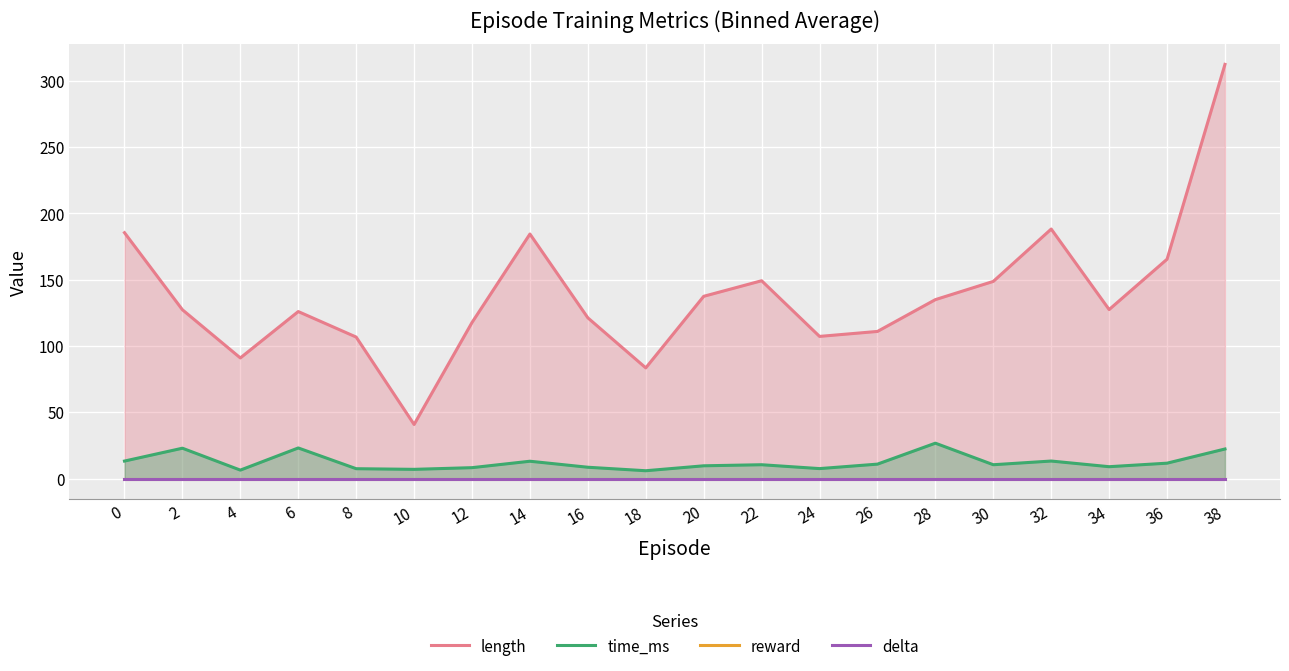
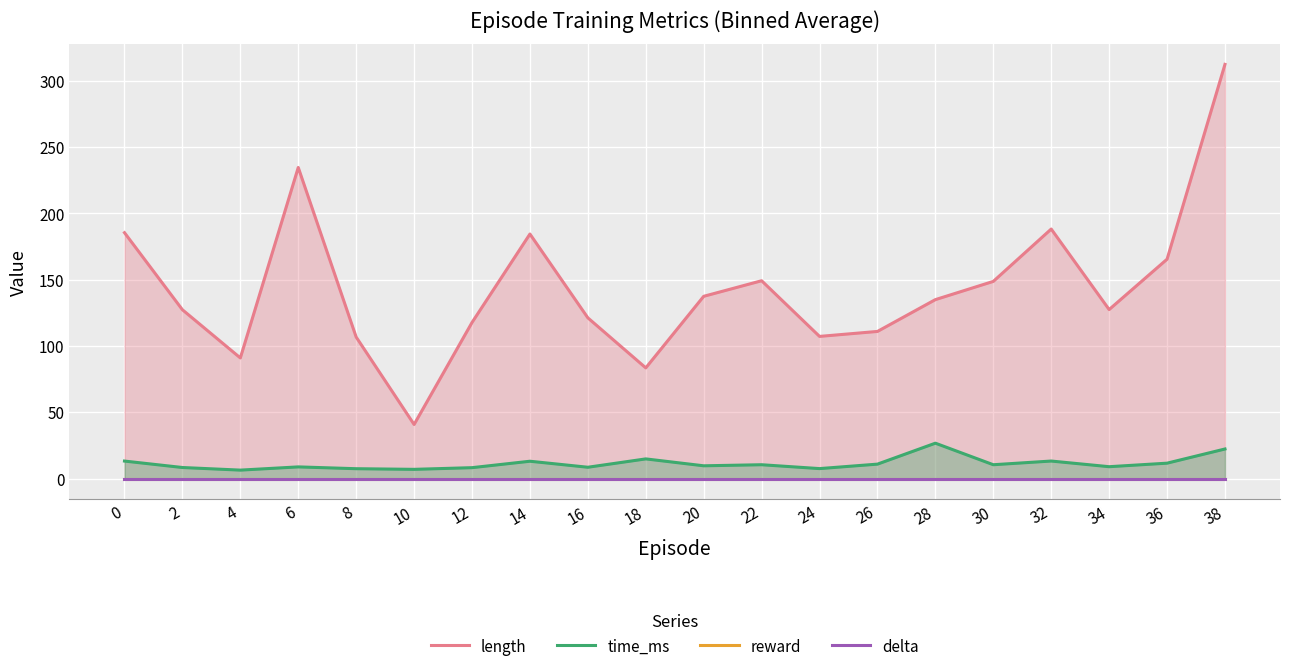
time_ms, 2: 23 -> 8
length, 6: 126 -> 235
time_ms, 6: 23 -> 9
time_ms, 18: 6 -> 15
